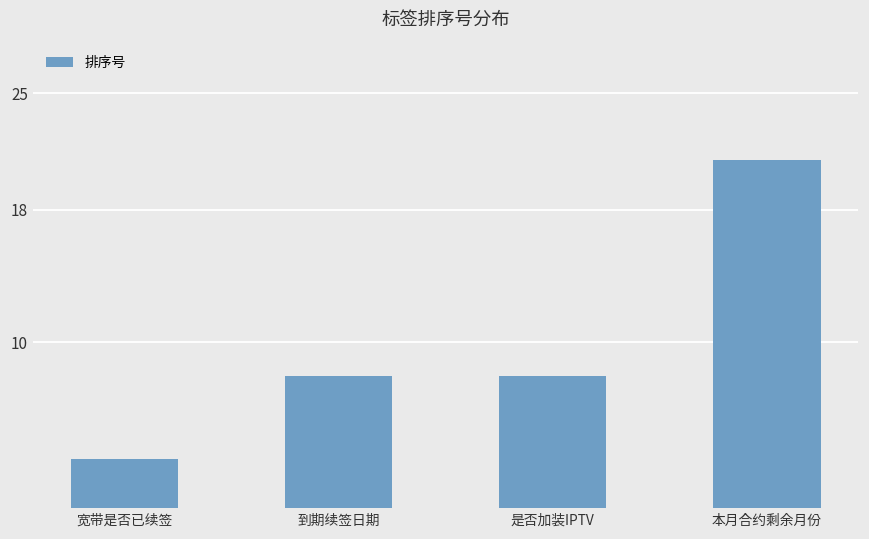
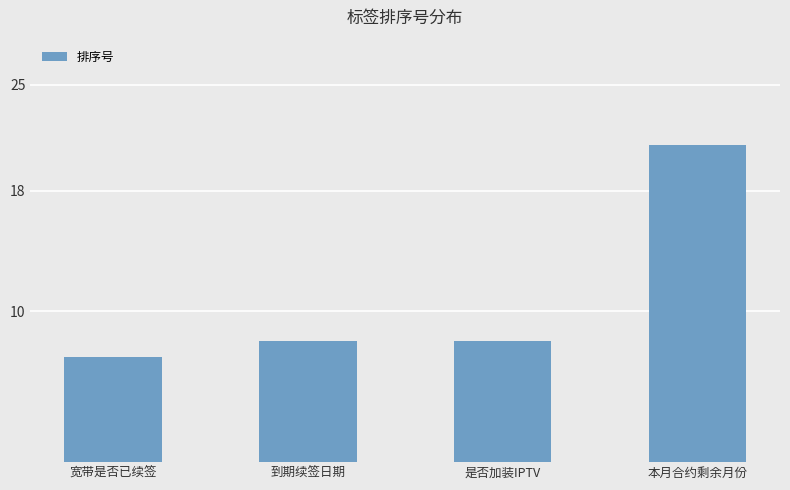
宽带是否已续签: 3 -> 7
